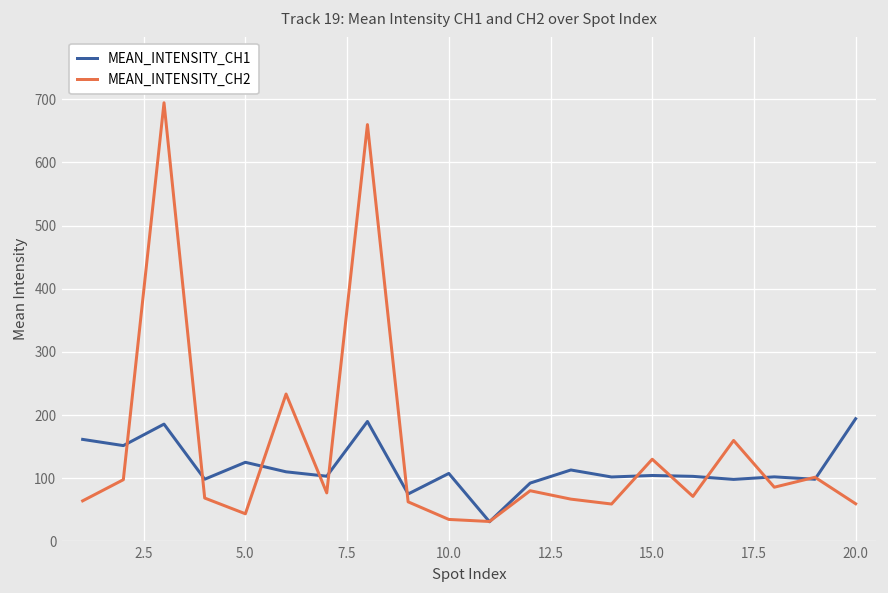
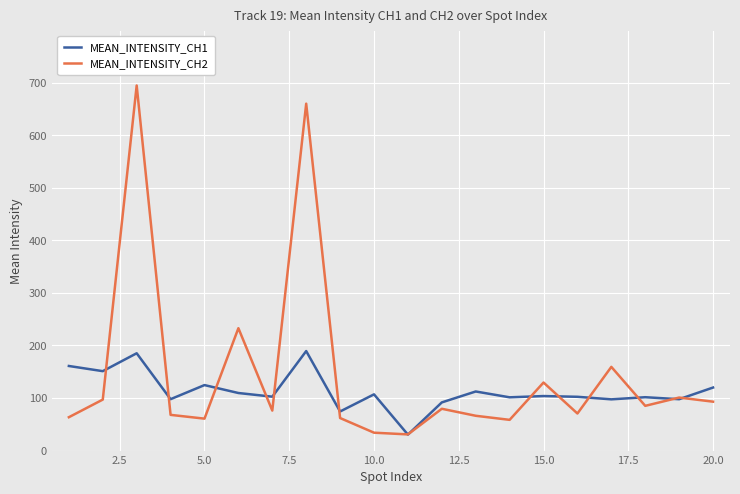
MEAN_INTENSITY_CH2, 5.0: 40 -> 60
MEAN_INTENSITY_CH1, 20.0: 190 -> 120
MEAN_INTENSITY_CH2, 20.0: 60 -> 90
